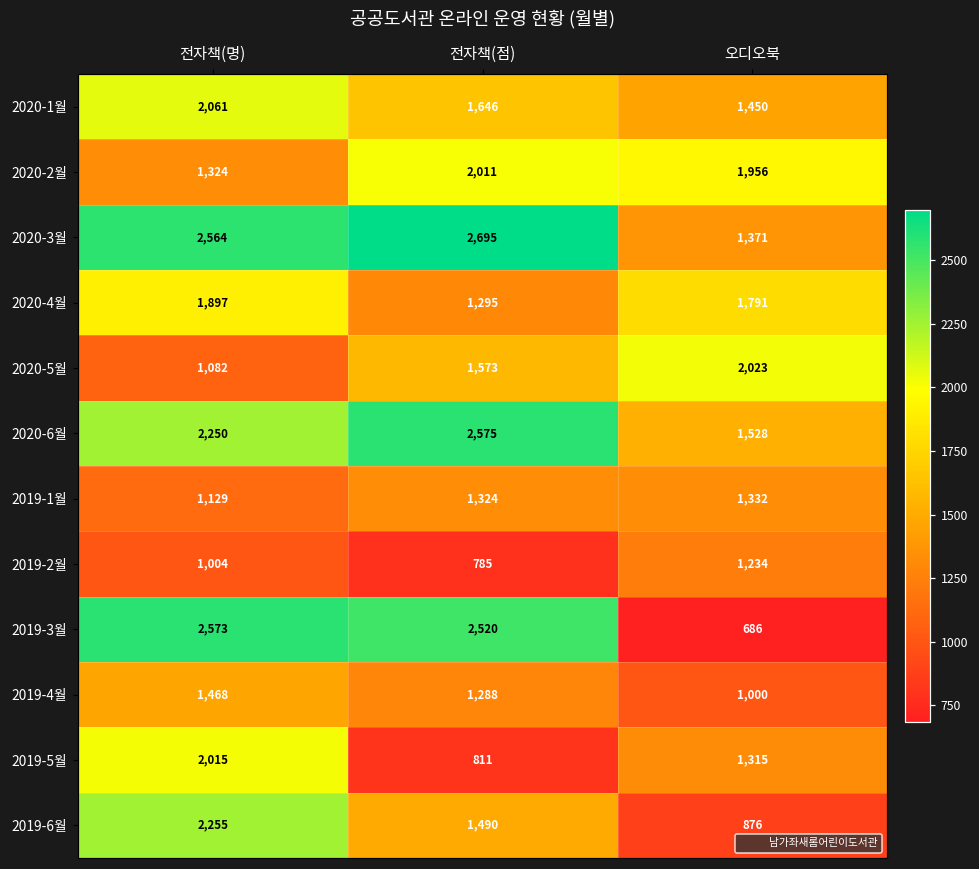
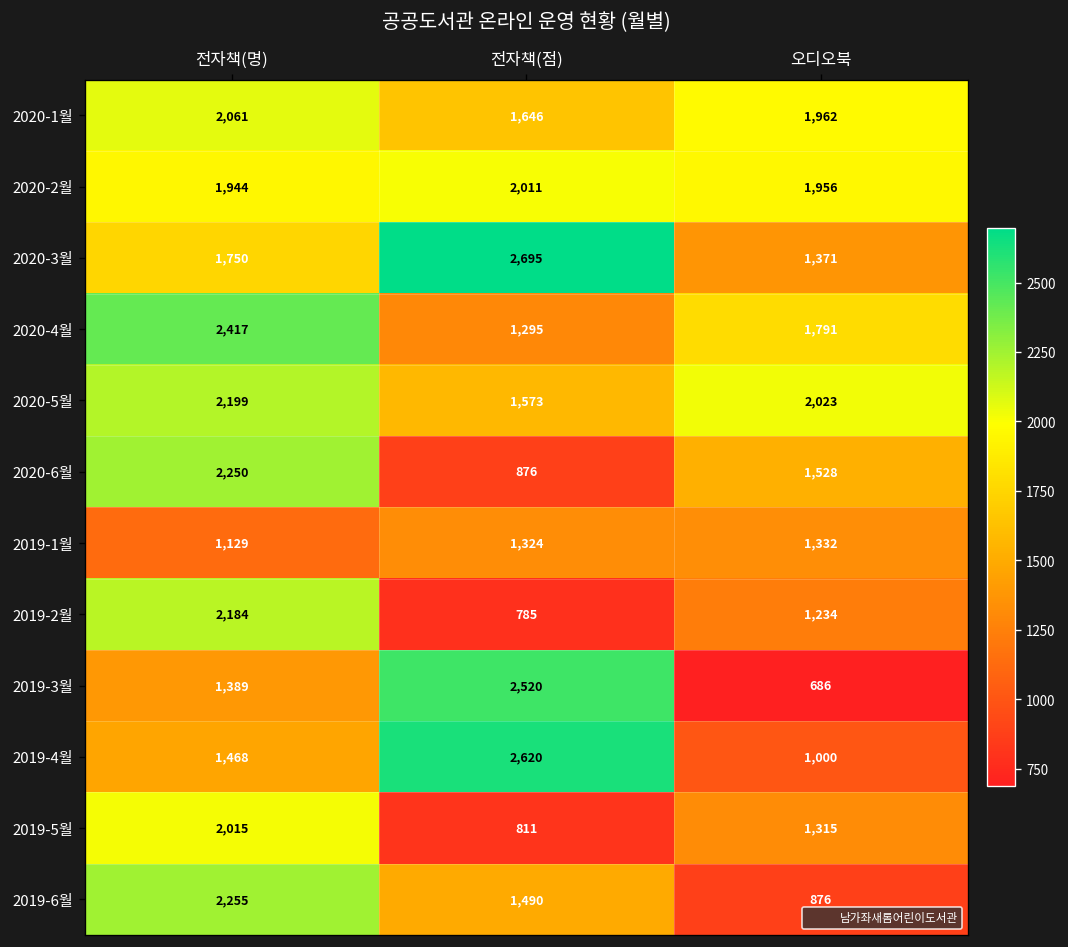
2020-1월, 오디오북: 1,450 -> 1,962
2020-2월, 전자책(명): 1,324 -> 1,944
2020-3월, 전자책(명): 2,564 -> 1,750
2020-4월, 전자책(명): 1,897 -> 2,417
2020-5월, 전자책(명): 1,082 -> 2,199
2020-6월, 전자책(점): 2,575 -> 876
2019-2월, 전자책(명): 1,004 -> 2,184
2019-3월, 전자책(명): 2,573 -> 1,389
2019-4월, 전자책(점): 1,288 -> 2,620
